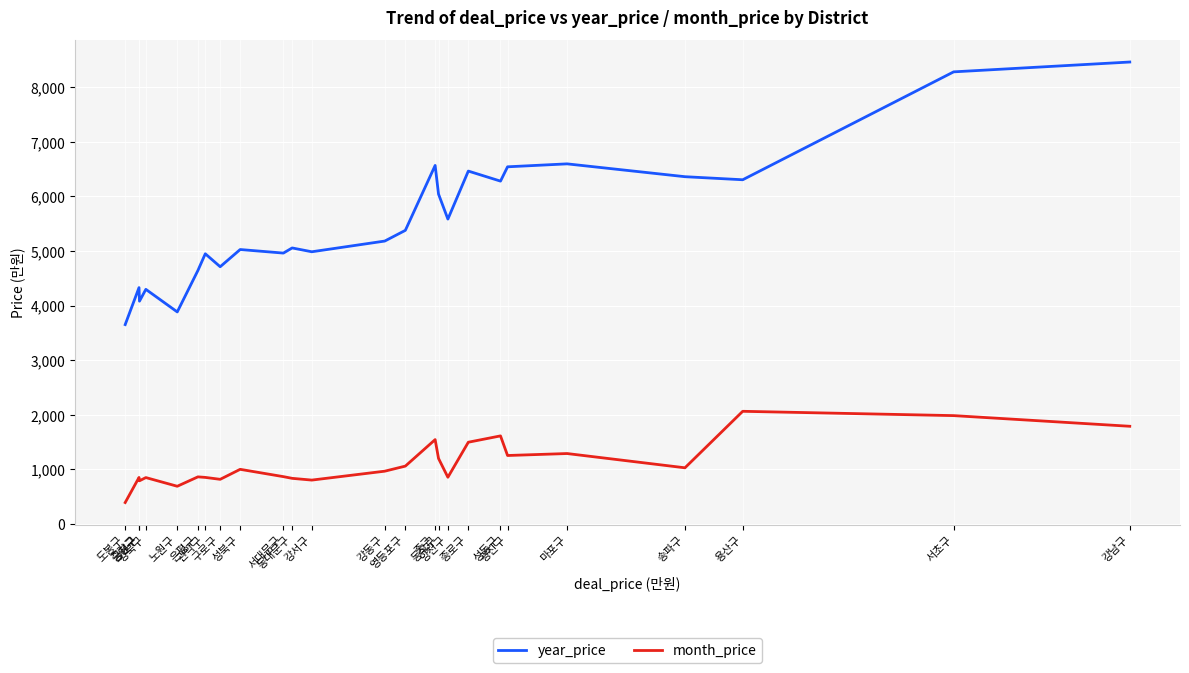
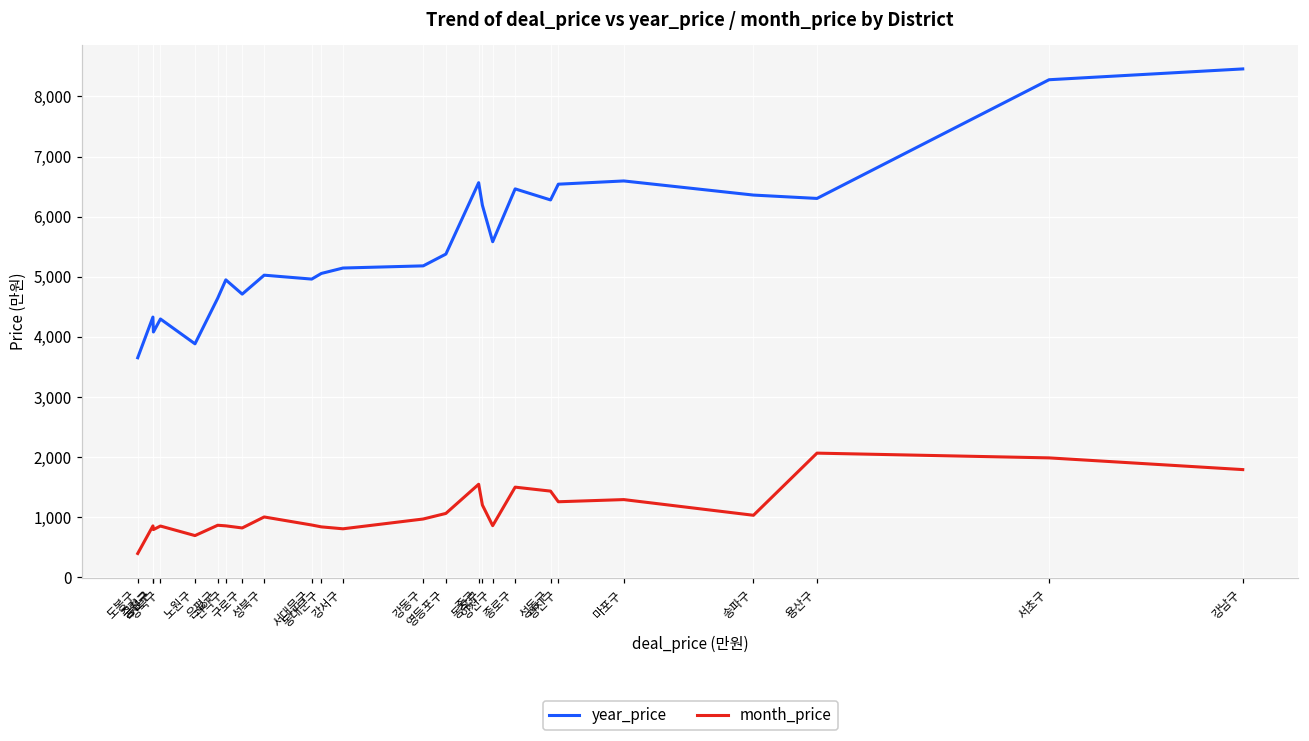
year_price, 강서구: 5,000 -> 5,100
year_price, 동작구: 6,000 -> 6,200
month_price, 성동구: 1,600 -> 1,400
